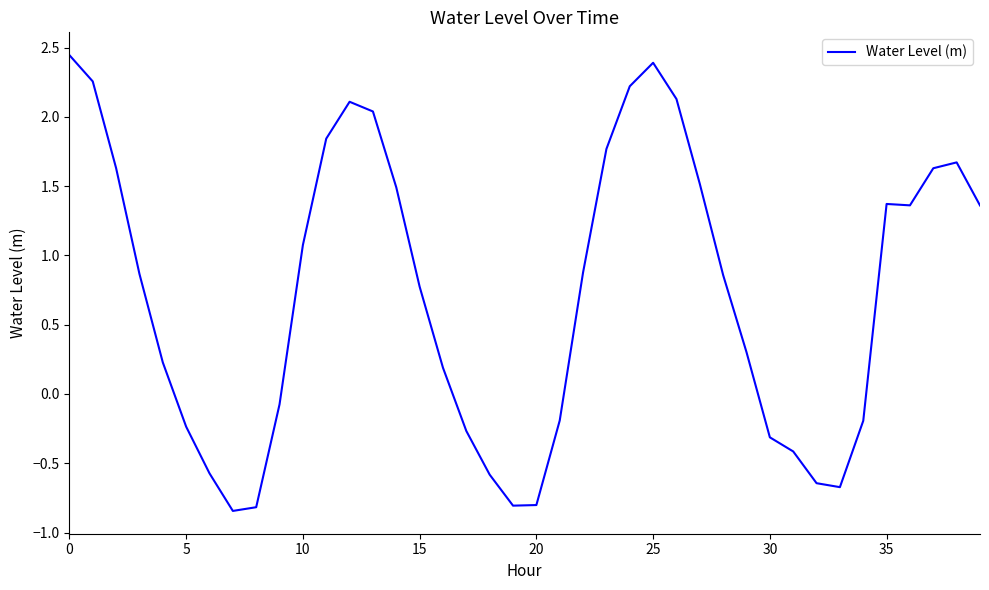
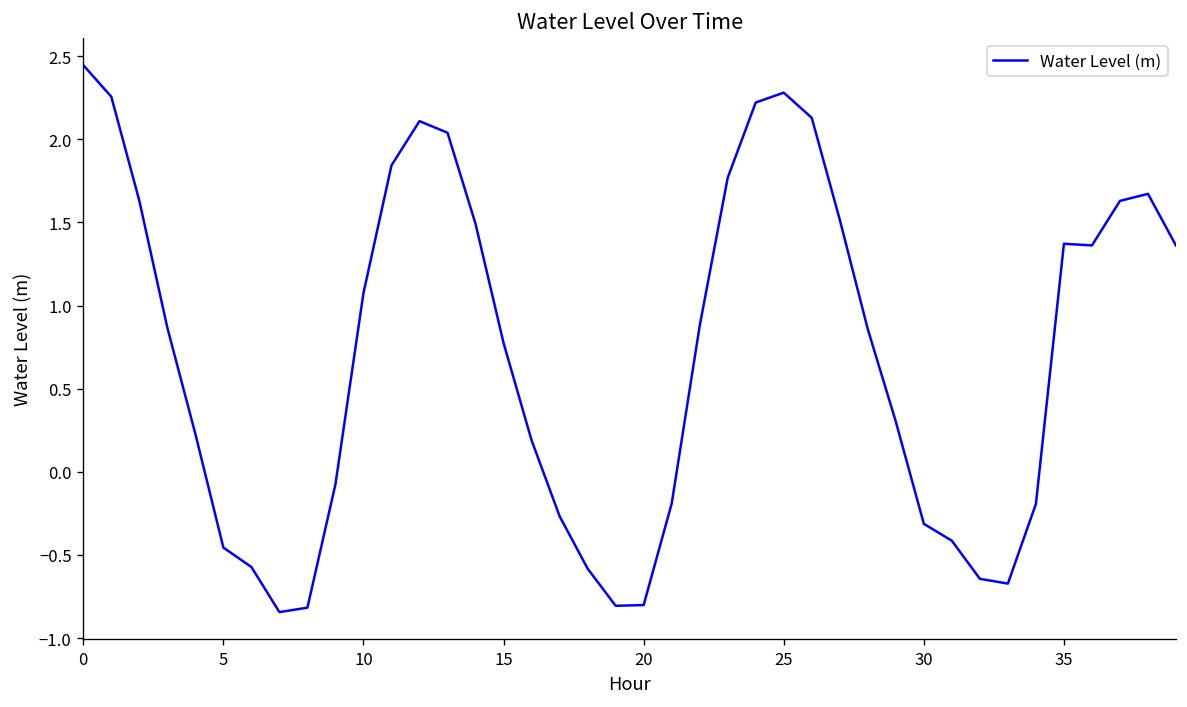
5: -0.24 -> -0.46
25: 2.39 -> 2.28
